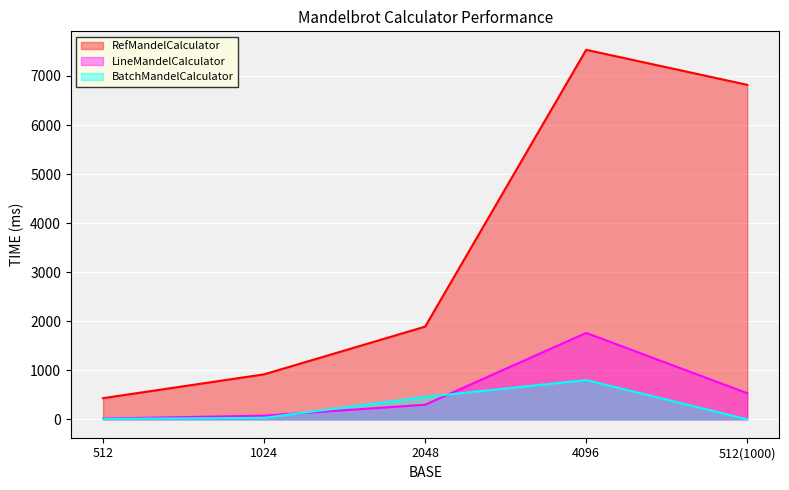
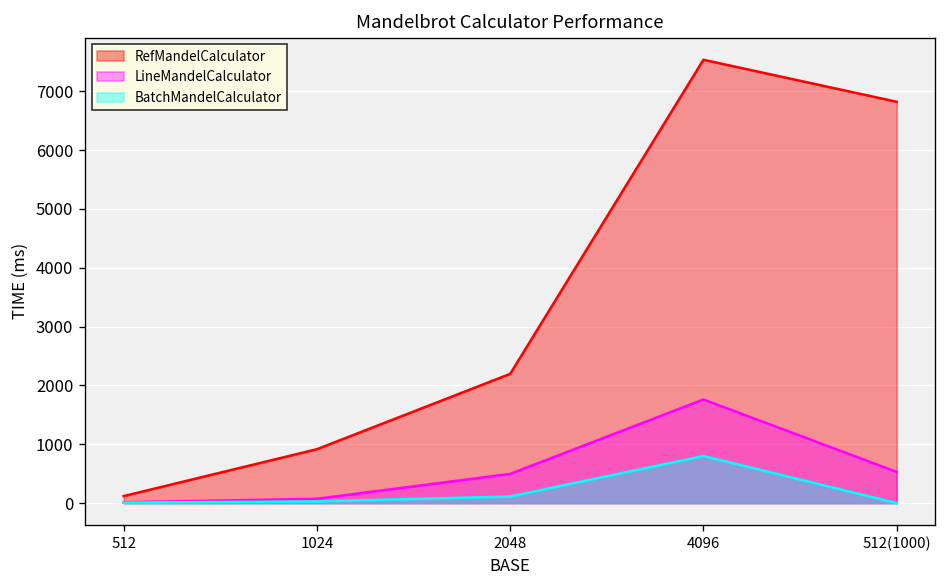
RefMandelCalculator, 512: 400 -> 100
RefMandelCalculator, 2048: 1900 -> 2200
LineMandelCalculator, 2048: 300 -> 500
BatchMandelCalculator, 2048: 500 -> 100
